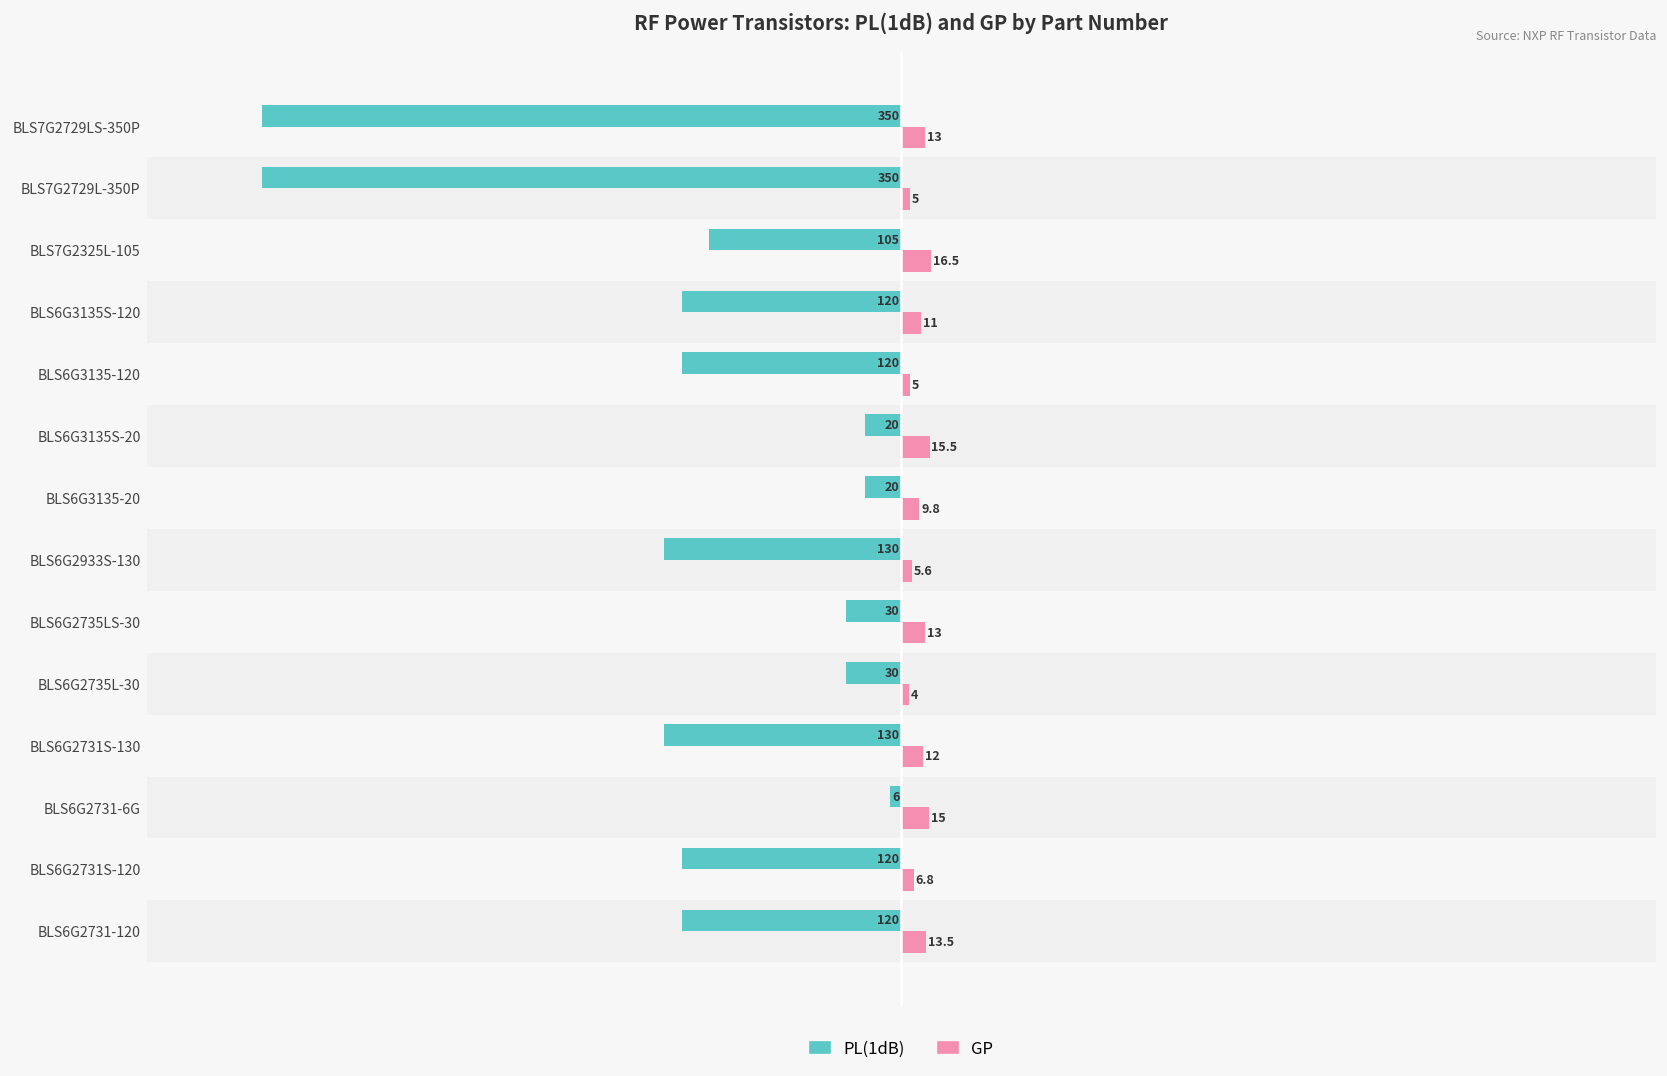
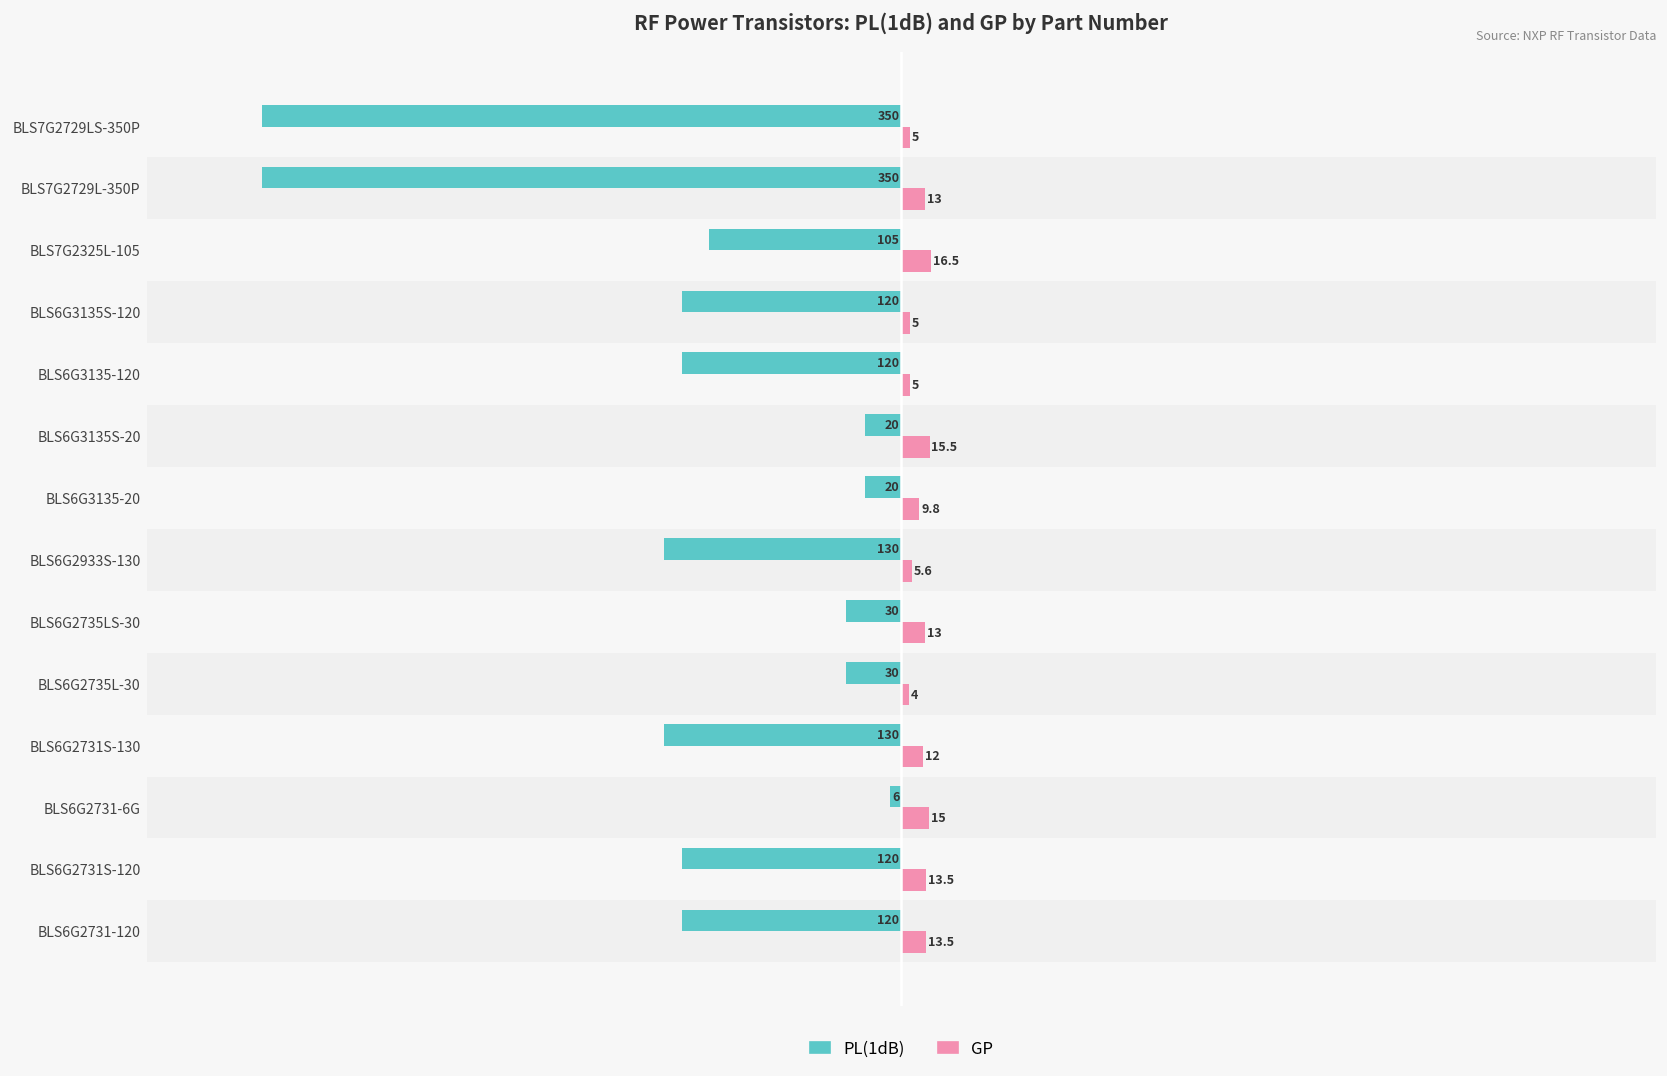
GP, BLS7G2729LS-350P: 13 -> 5
GP, BLS7G2729L-350P: 5 -> 13
GP, BLS6G3135S-120: 11 -> 5
GP, BLS6G2731S-120: 6.8 -> 13.5
